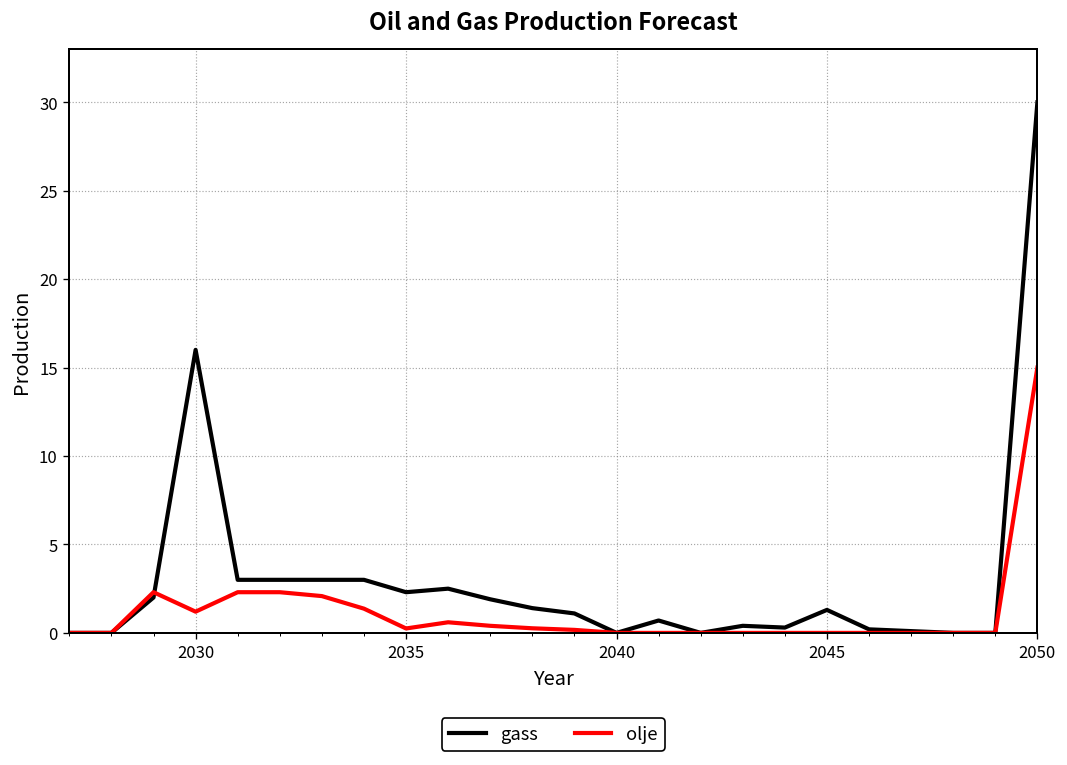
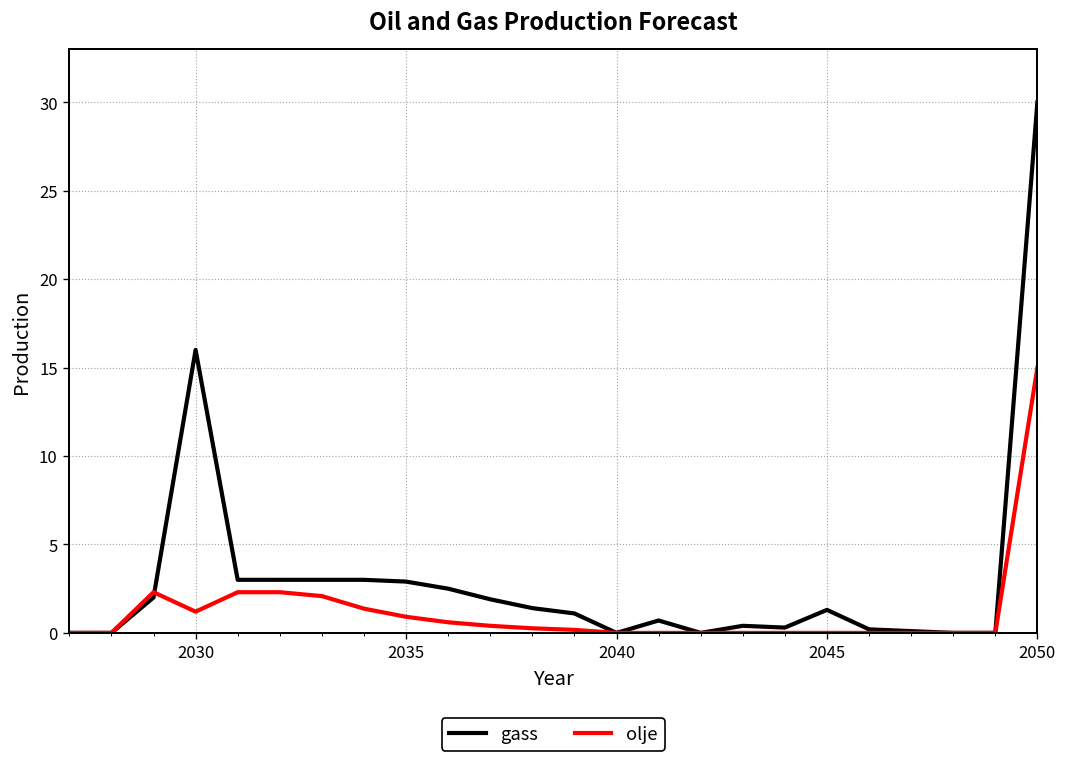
gass, 2035: 2.3 -> 2.9
olje, 2035: 0.3 -> 0.9
